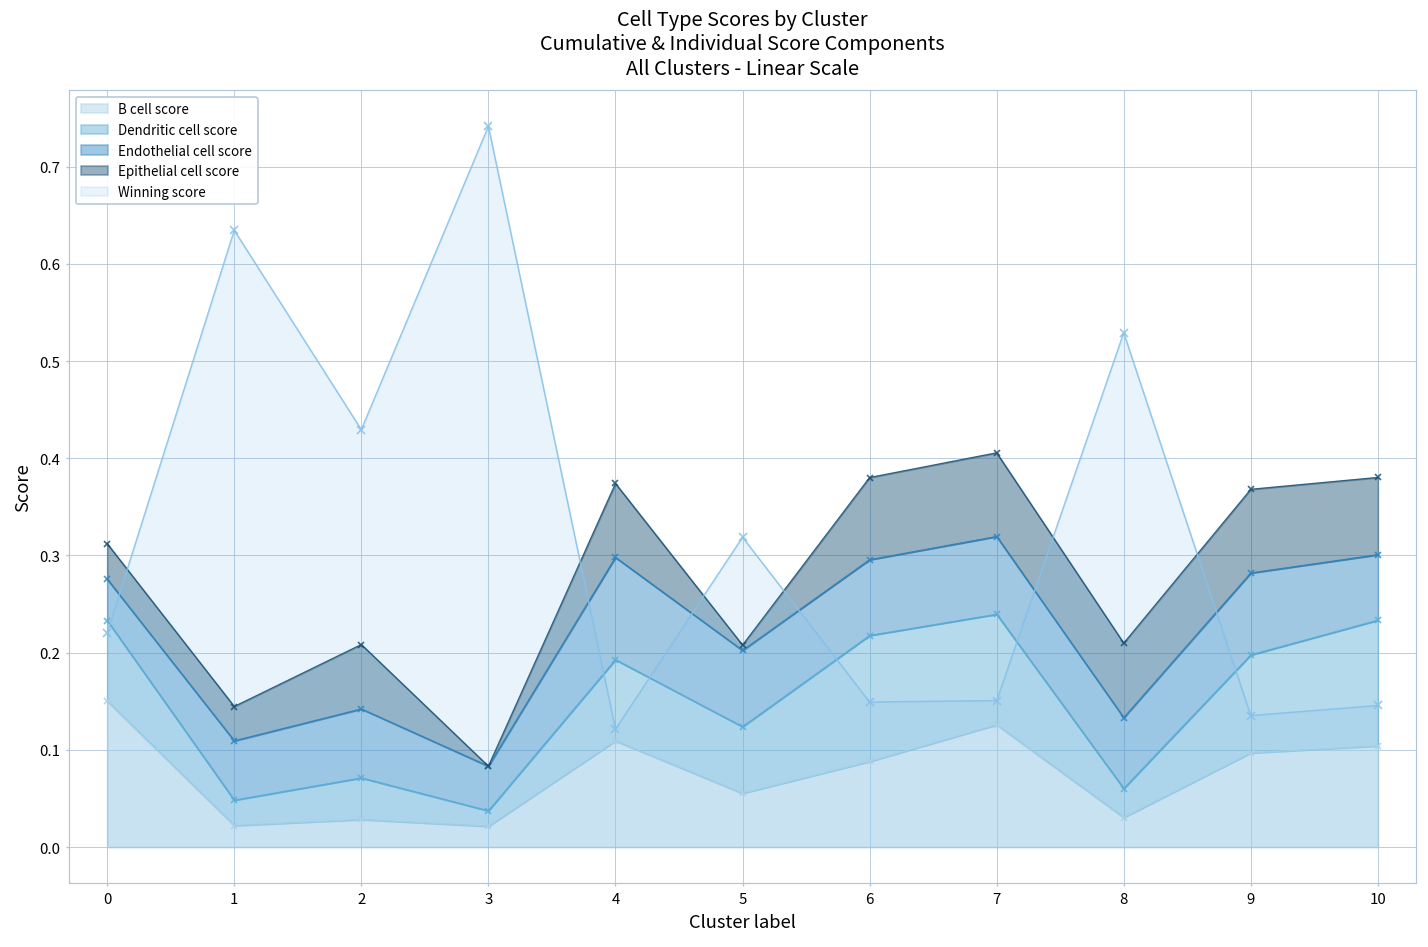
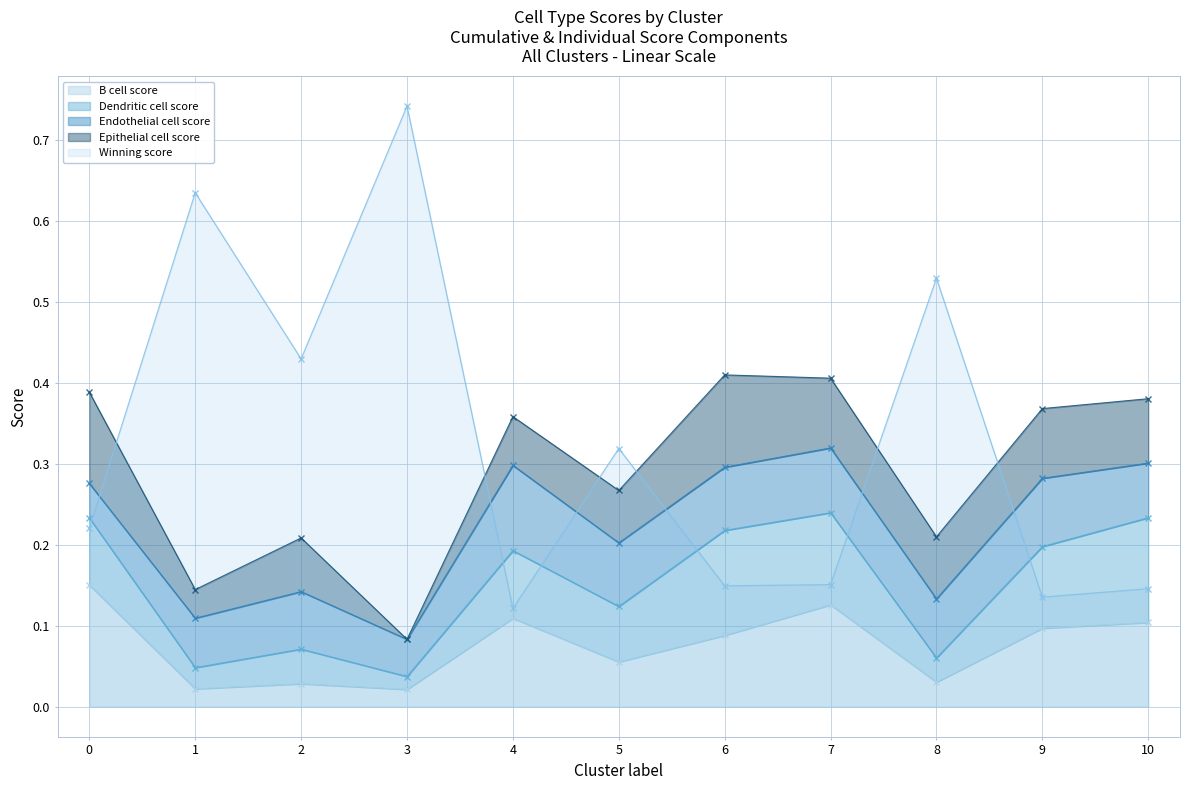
Epithelial cell score, 0: 0.04 -> 0.11
Epithelial cell score, 4: 0.08 -> 0.06
Epithelial cell score, 5: 0.01 -> 0.06
Epithelial cell score, 6: 0.08 -> 0.11
